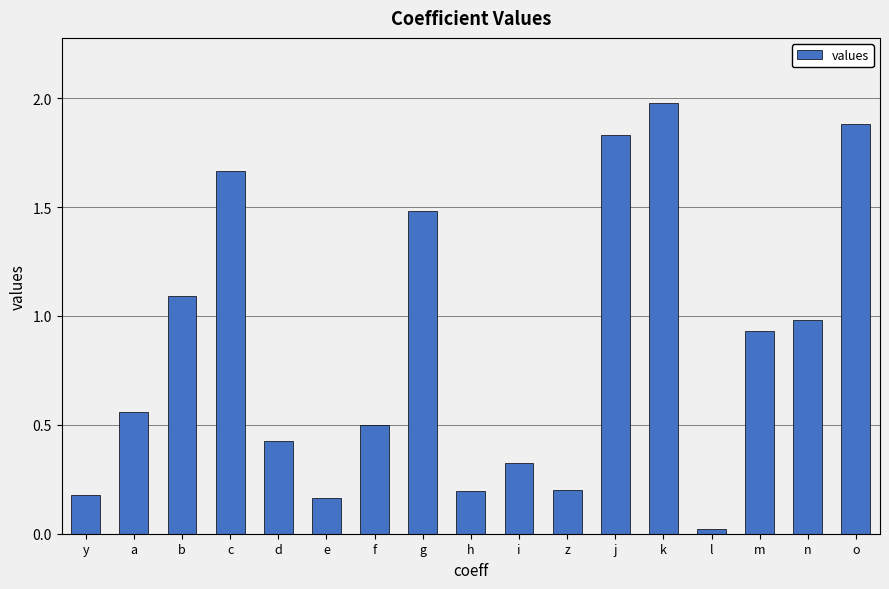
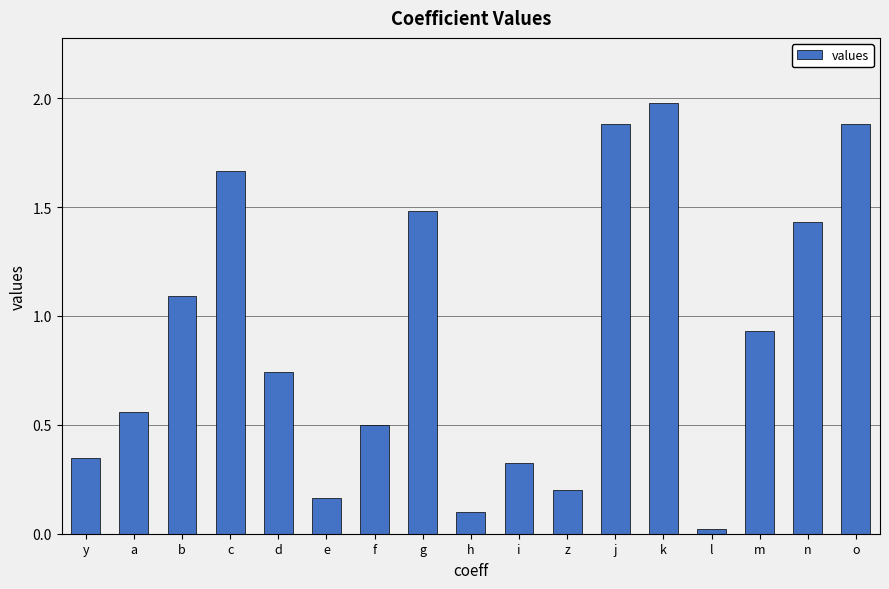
y: 0.18 -> 0.35
d: 0.43 -> 0.74
h: 0.20 -> 0.10
j: 1.83 -> 1.88
n: 0.98 -> 1.43
